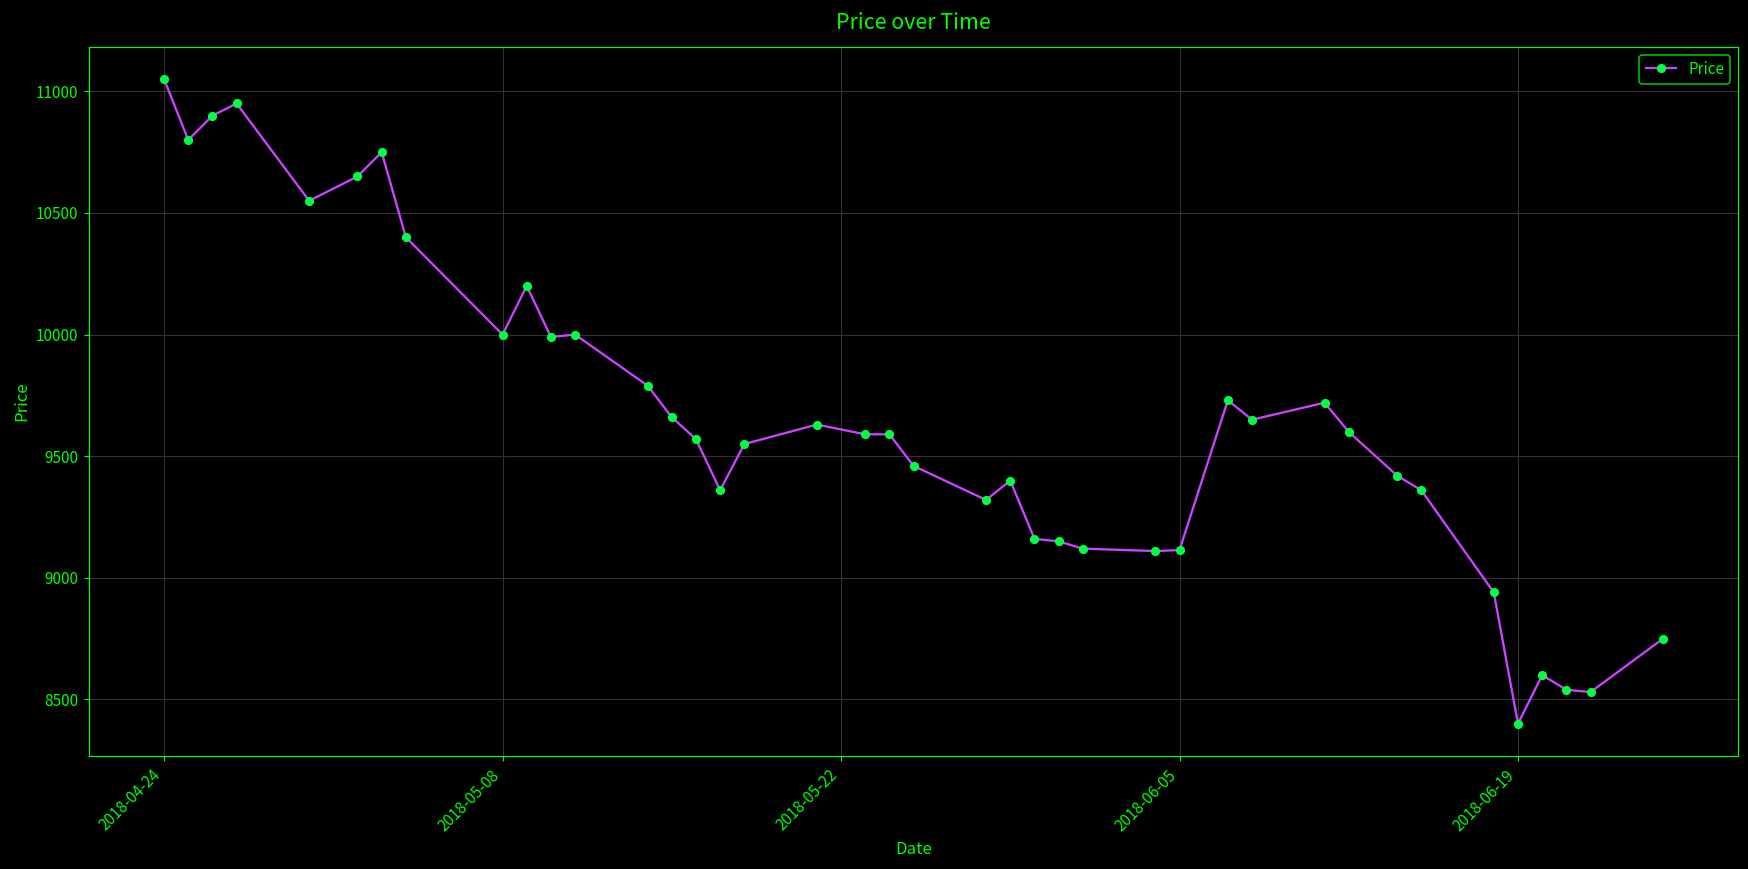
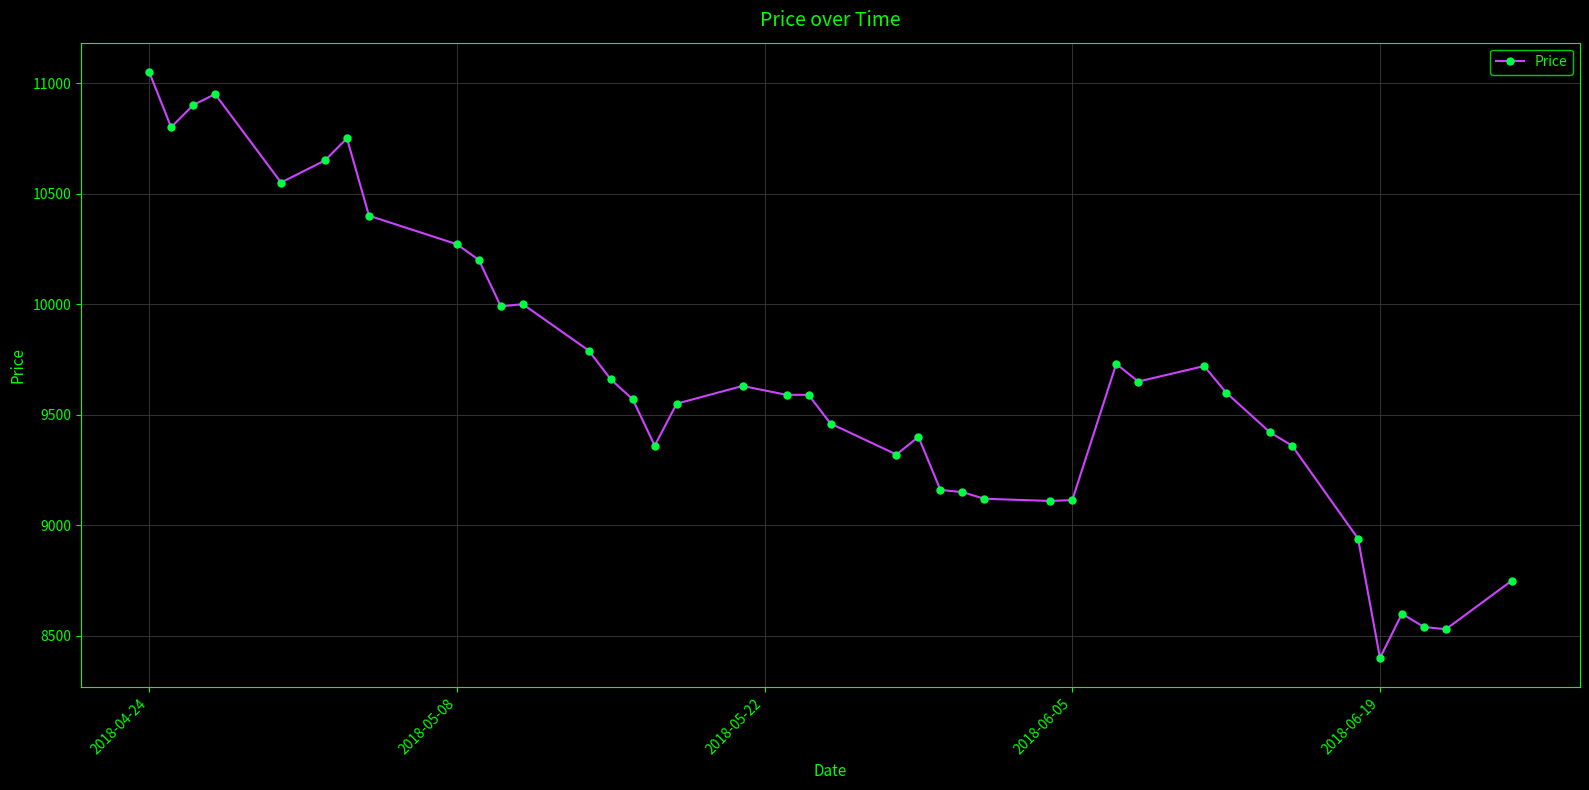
2018-05-08: 10000 -> 10270
